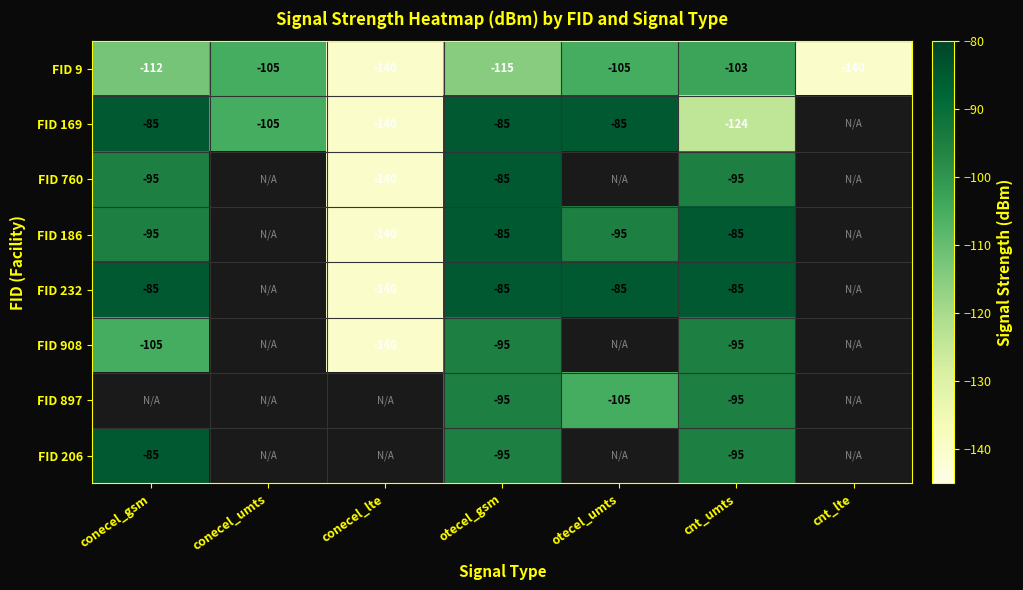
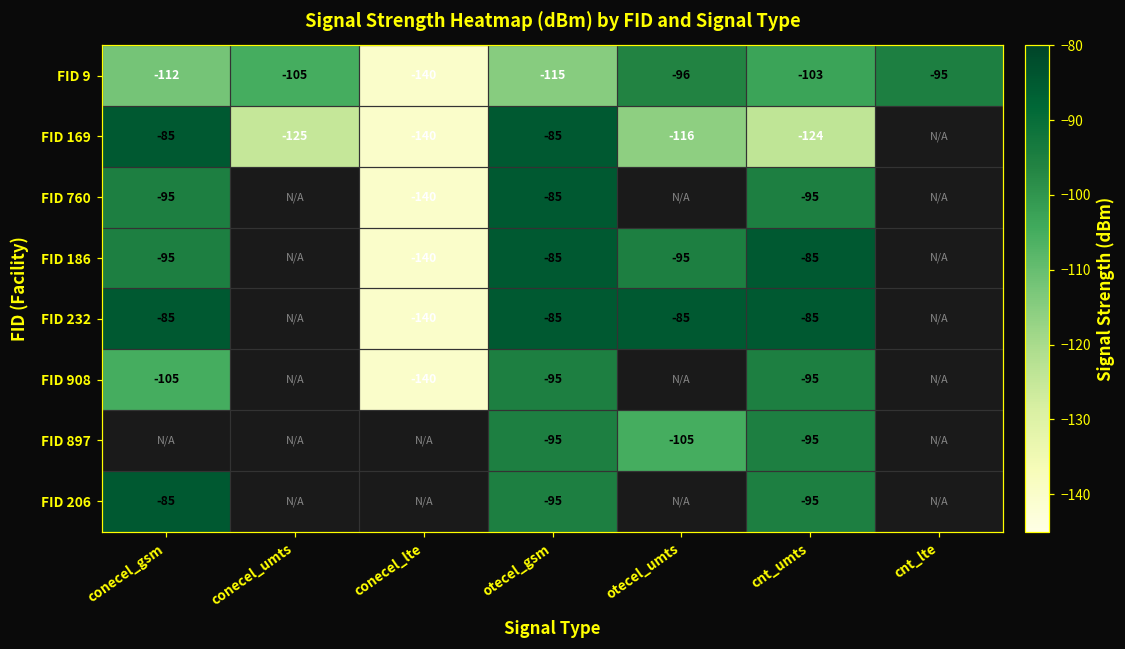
FID 9, otecel_umts: -105 -> -96
FID 9, cnt_lte: -140 -> -95
FID 169, conecel_umts: -105 -> -125
FID 169, otecel_umts: -85 -> -116
